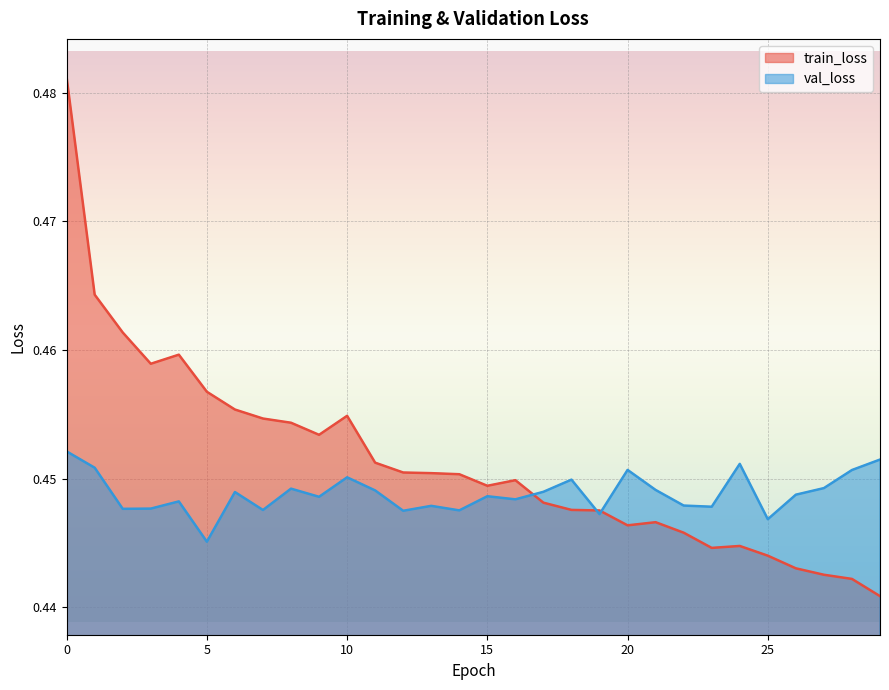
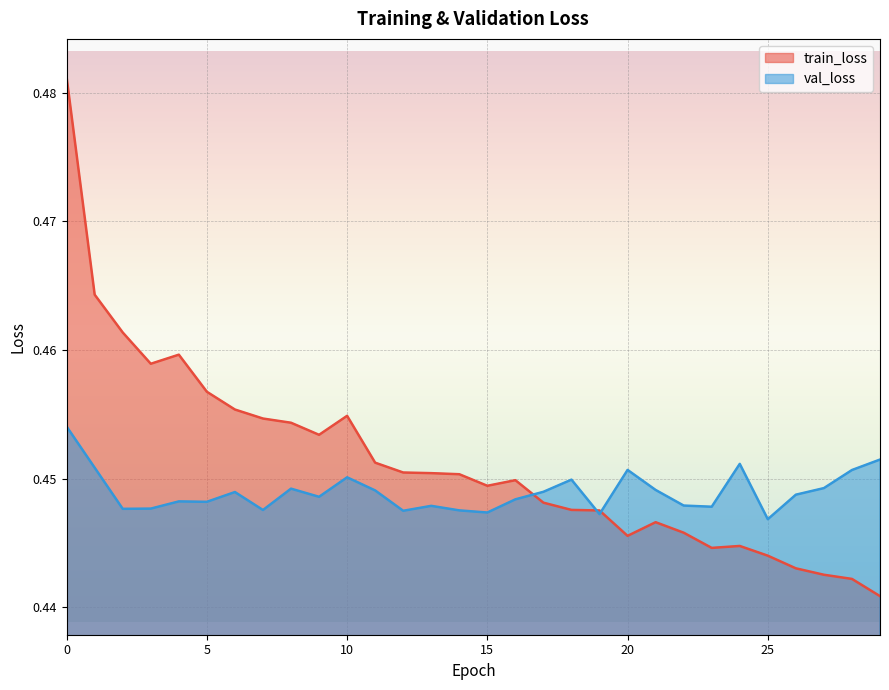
val_loss, 0: 0.4521 -> 0.4540
val_loss, 5: 0.4451 -> 0.4482
val_loss, 15: 0.4486 -> 0.4474
train_loss, 20: 0.4464 -> 0.4455
